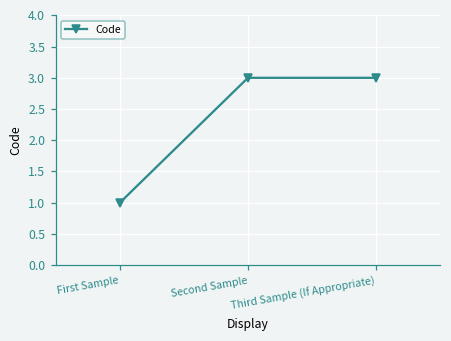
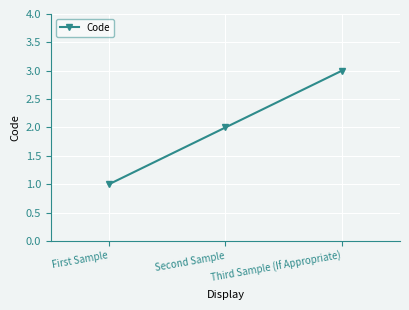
Second Sample: 3 -> 2
